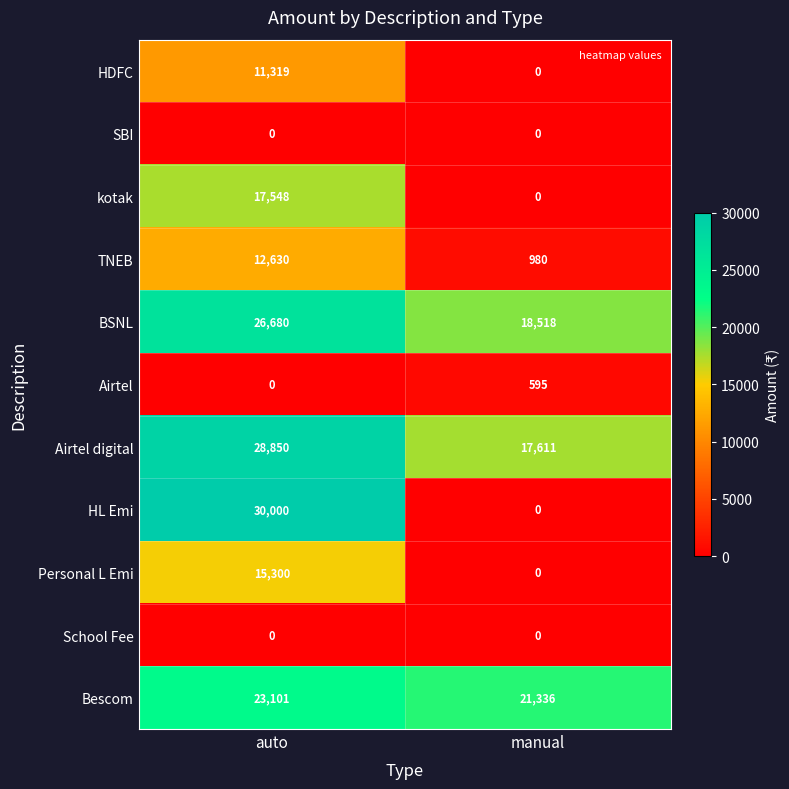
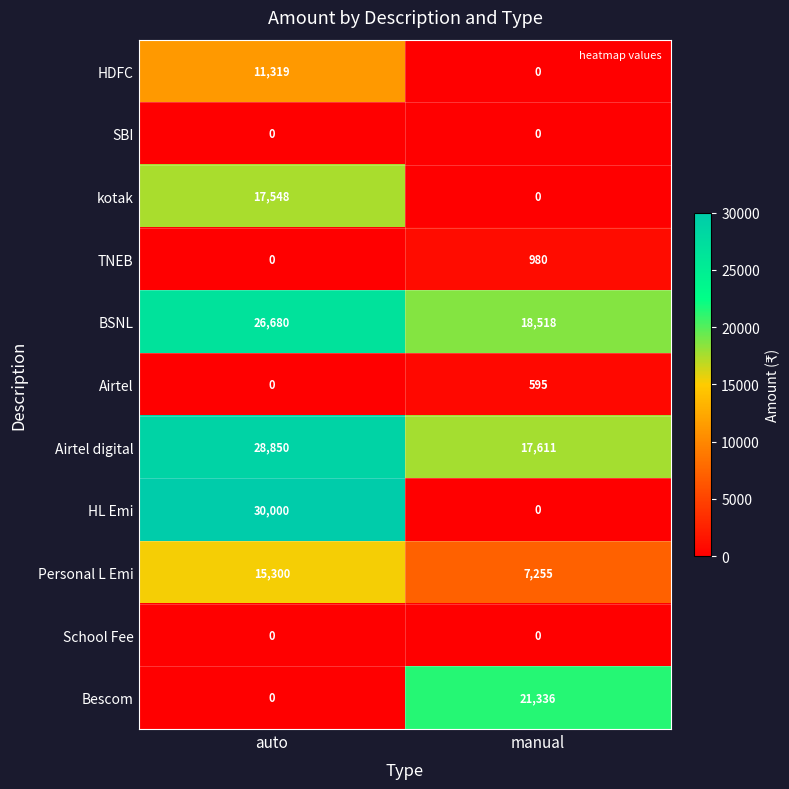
TNEB, auto: 12,630 -> 0
Personal L Emi, manual: 0 -> 7,255
Bescom, auto: 23,101 -> 0
